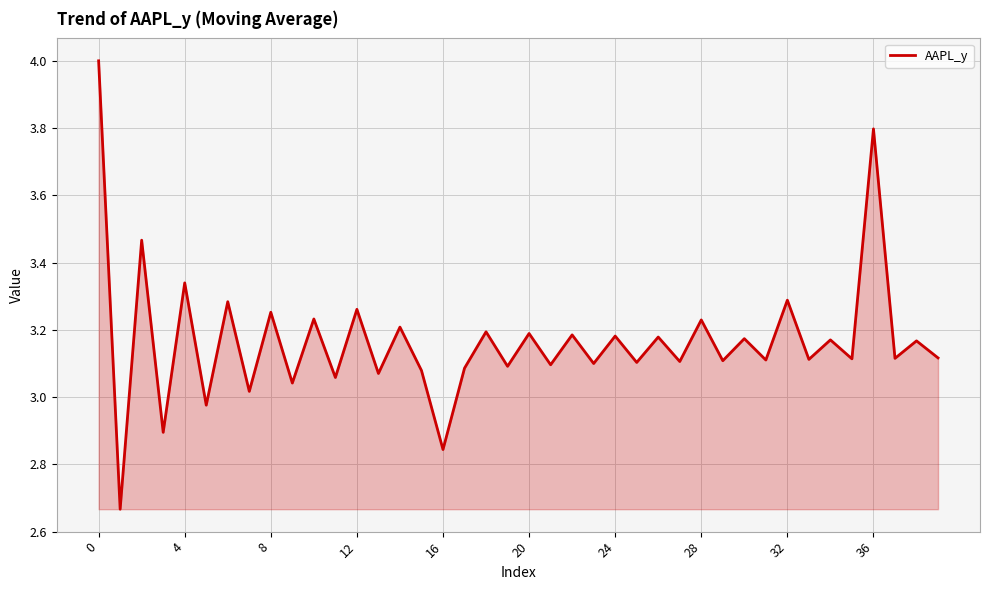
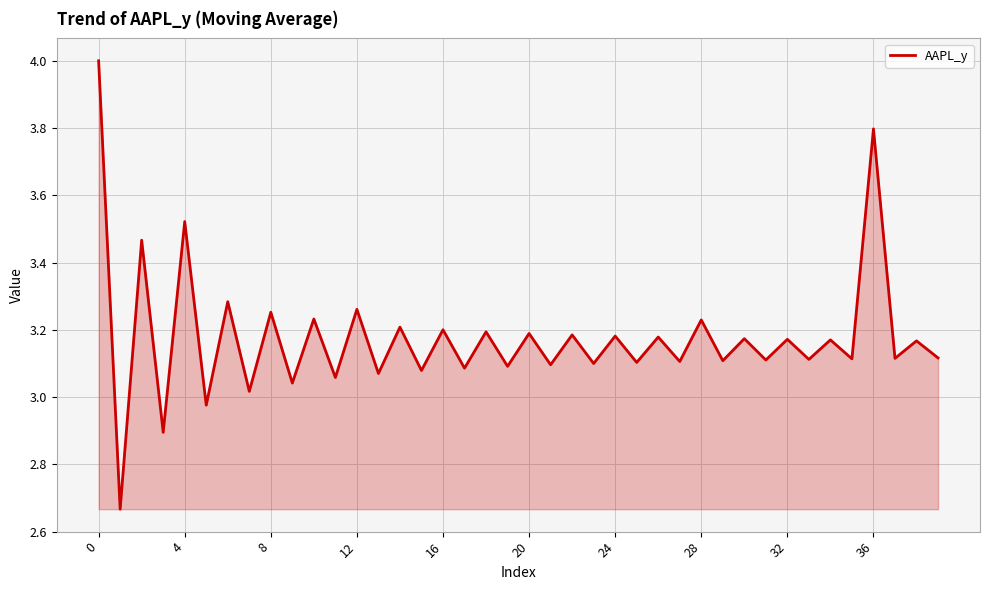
4: 3.34 -> 3.52
16: 2.84 -> 3.20
32: 3.29 -> 3.17
